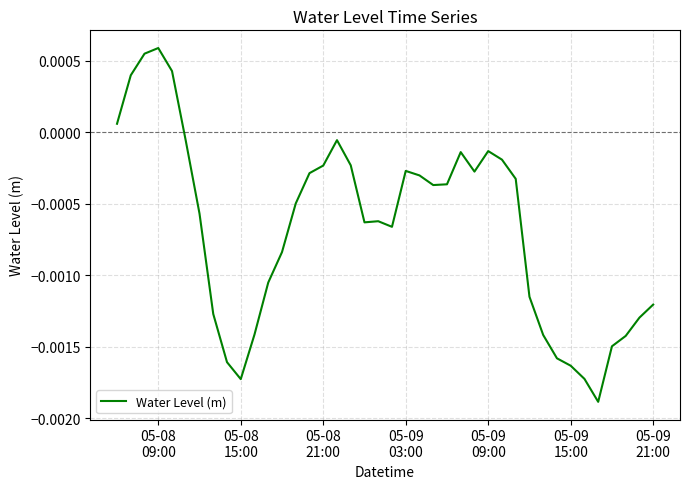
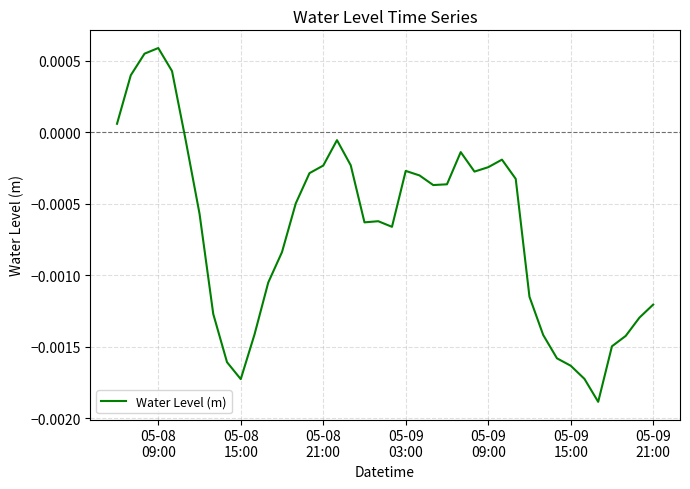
05-09 09:00: -0.00013 -> -0.00024
